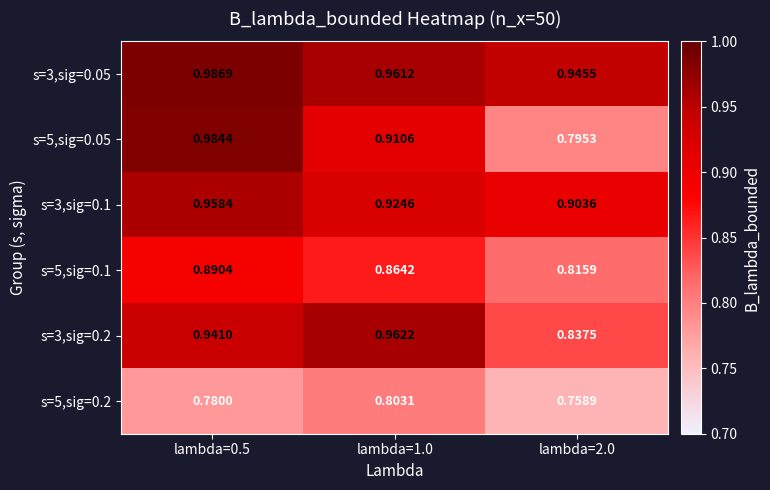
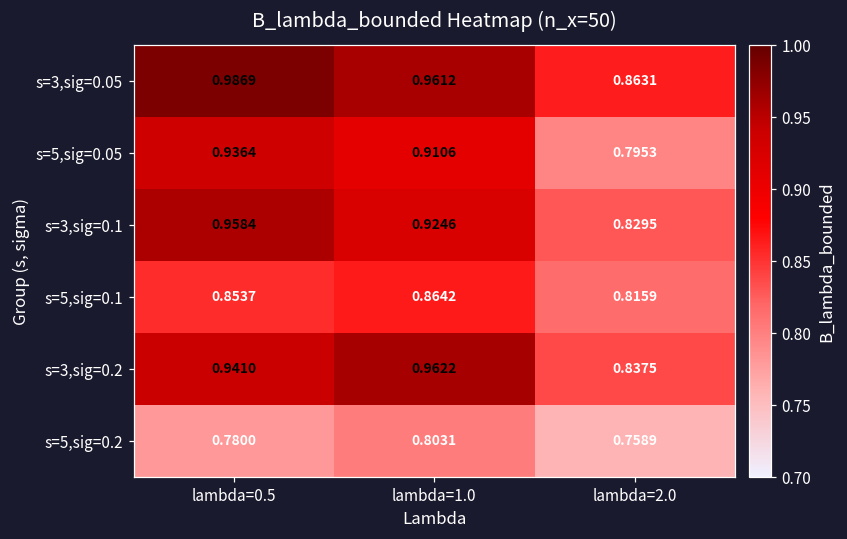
s=3,sig=0.05, lambda=2.0: 0.9455 -> 0.8631
s=5,sig=0.05, lambda=0.5: 0.9844 -> 0.9364
s=3,sig=0.1, lambda=2.0: 0.9036 -> 0.8295
s=5,sig=0.1, lambda=0.5: 0.8904 -> 0.8537
